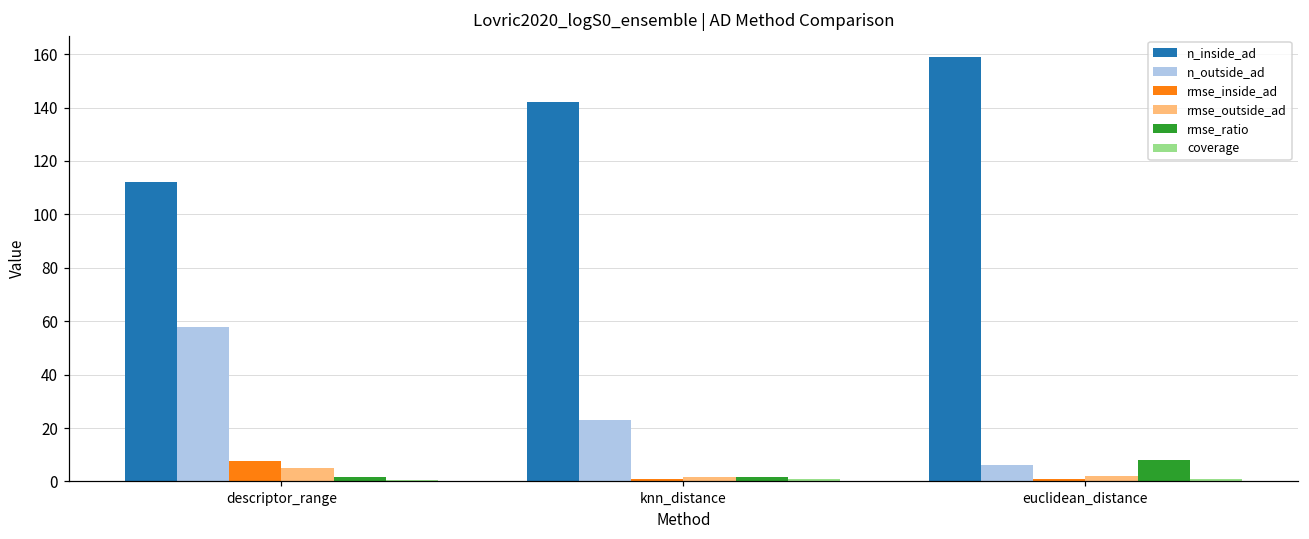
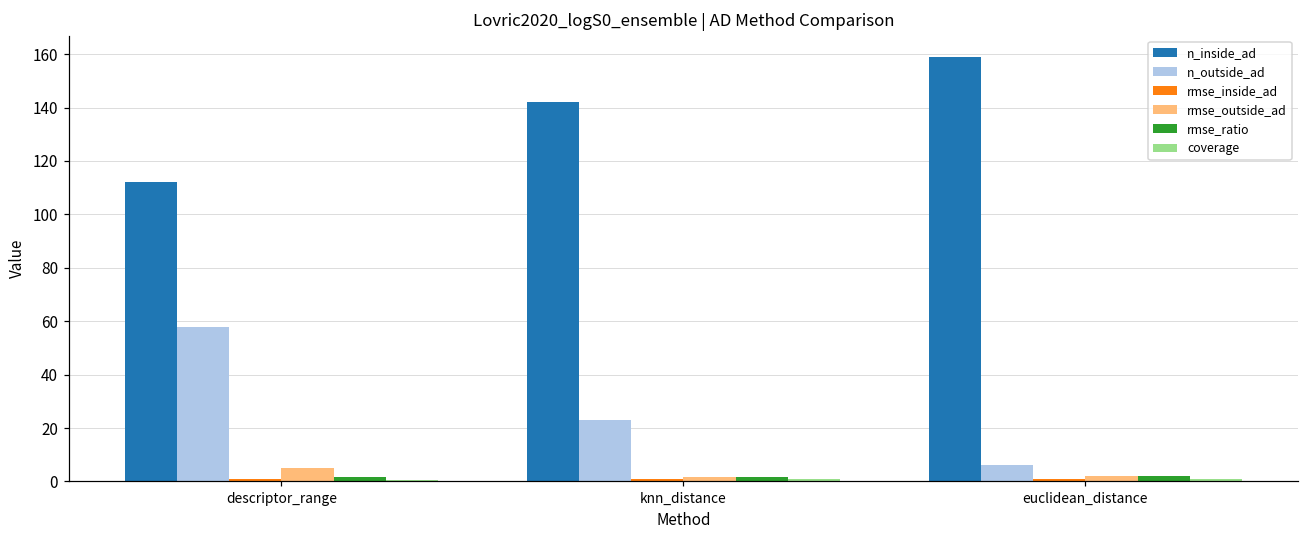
rmse_inside_ad, descriptor_range: 8 -> 1
rmse_ratio, euclidean_distance: 8 -> 2
